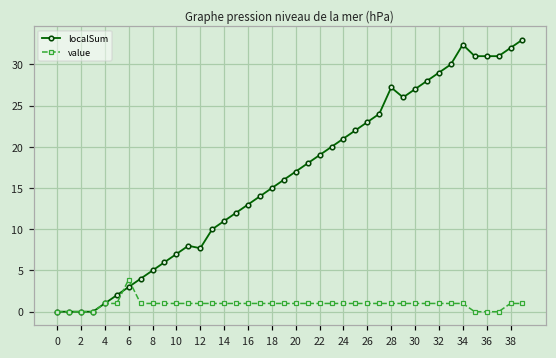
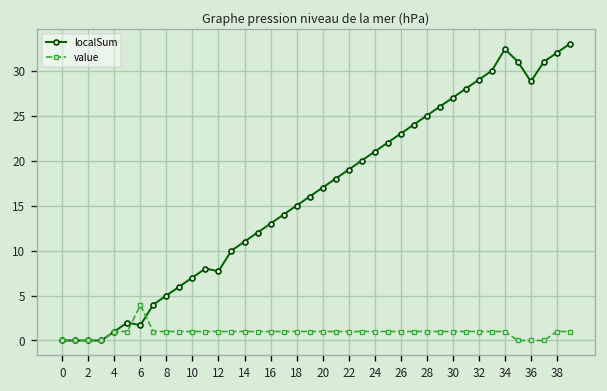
localSum, 6: 3 -> 2
localSum, 28: 27 -> 25
localSum, 36: 31 -> 29
